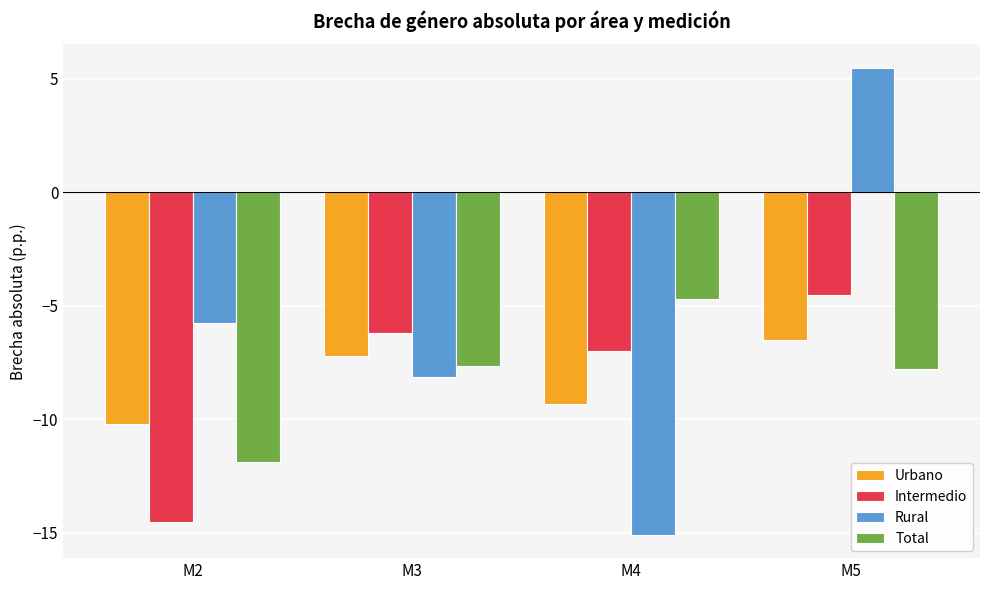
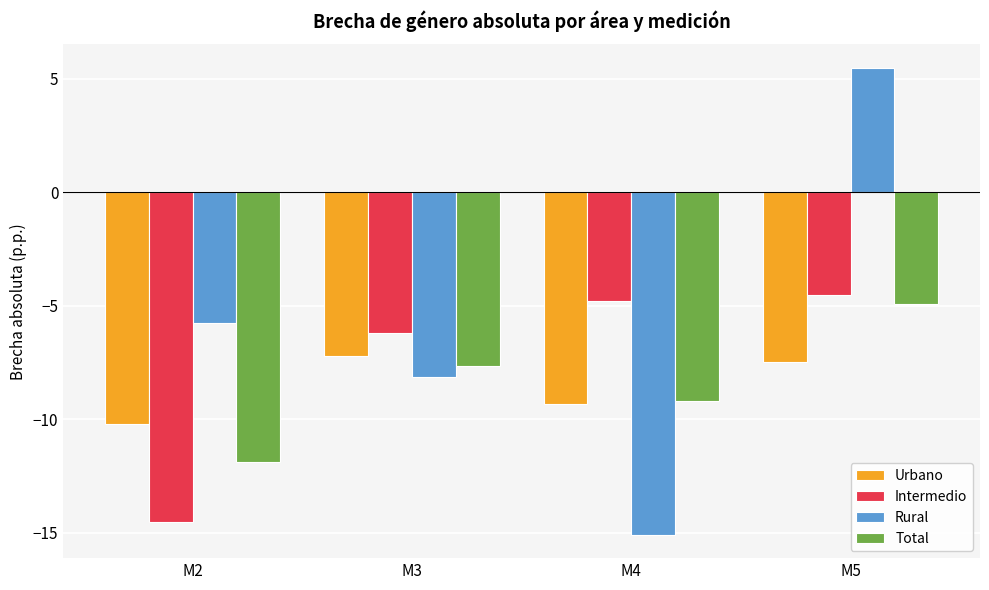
Intermedio, M4: -7.0 -> -4.8
Total, M4: -4.7 -> -9.2
Urbano, M5: -6.5 -> -7.5
Total, M5: -7.8 -> -4.9
